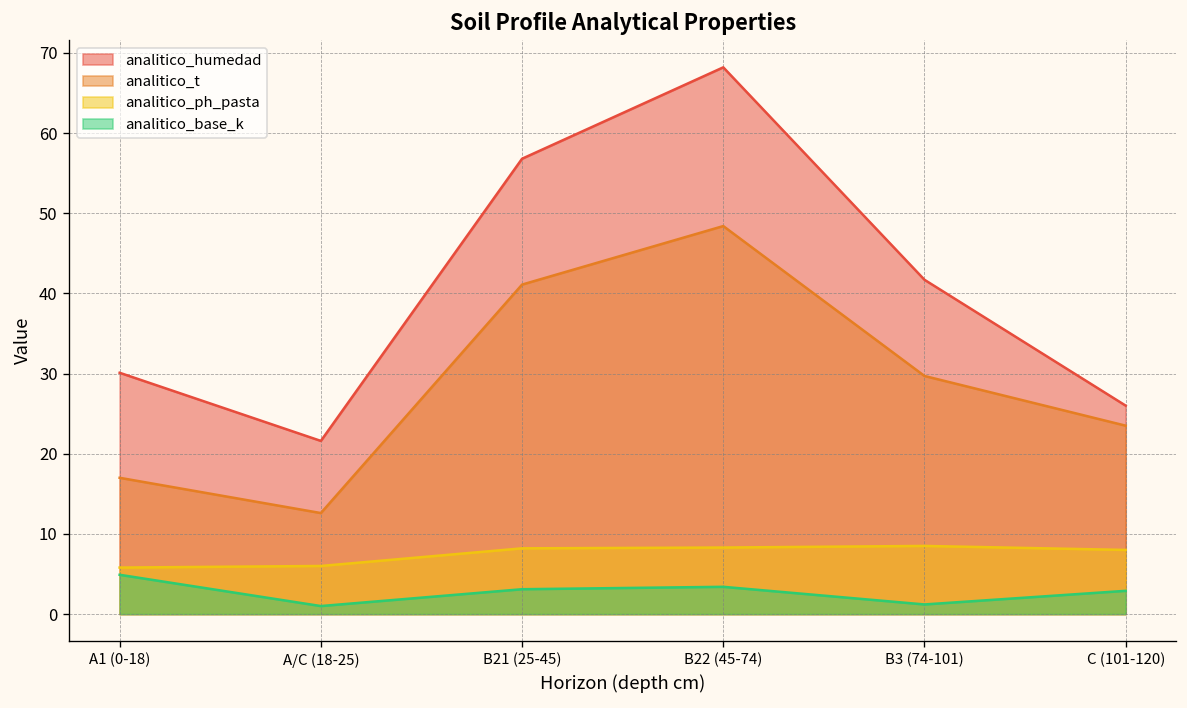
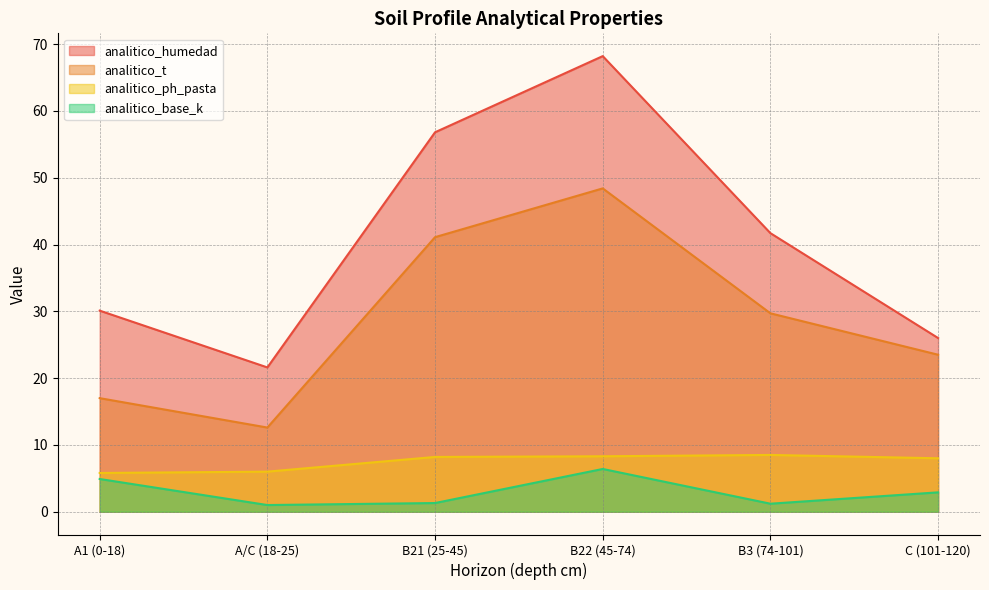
analitico_base_k, B21 (25-45): 3 -> 1
analitico_base_k, B22 (45-74): 3 -> 6
